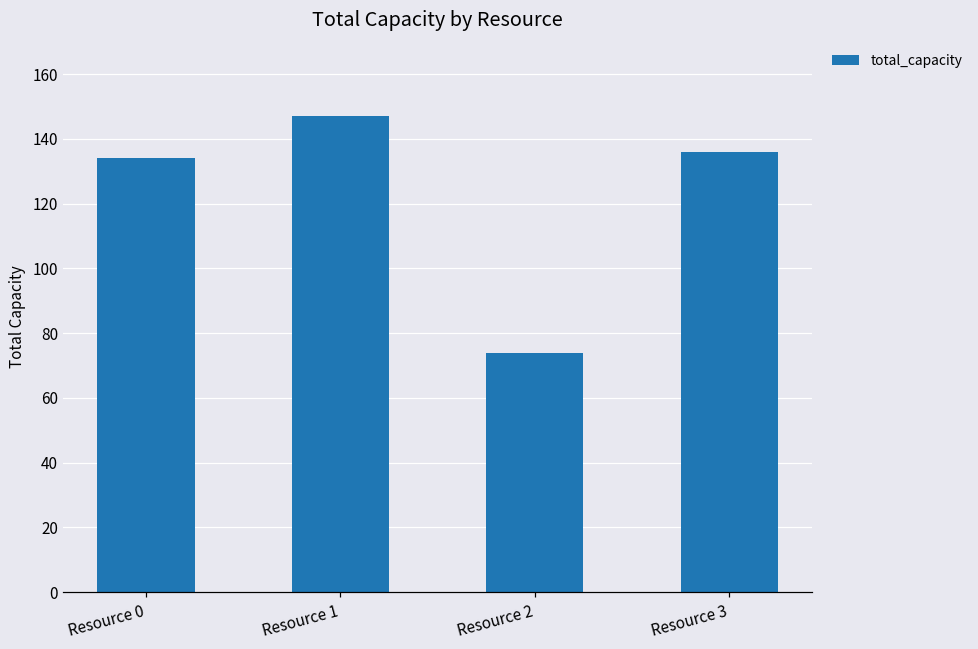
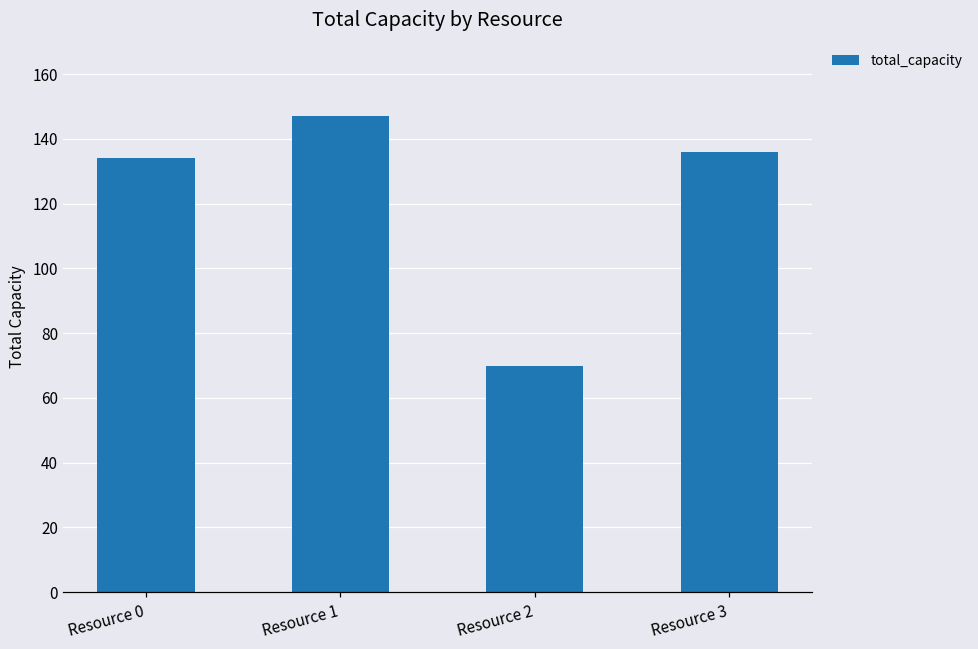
Resource 2: 74 -> 70
